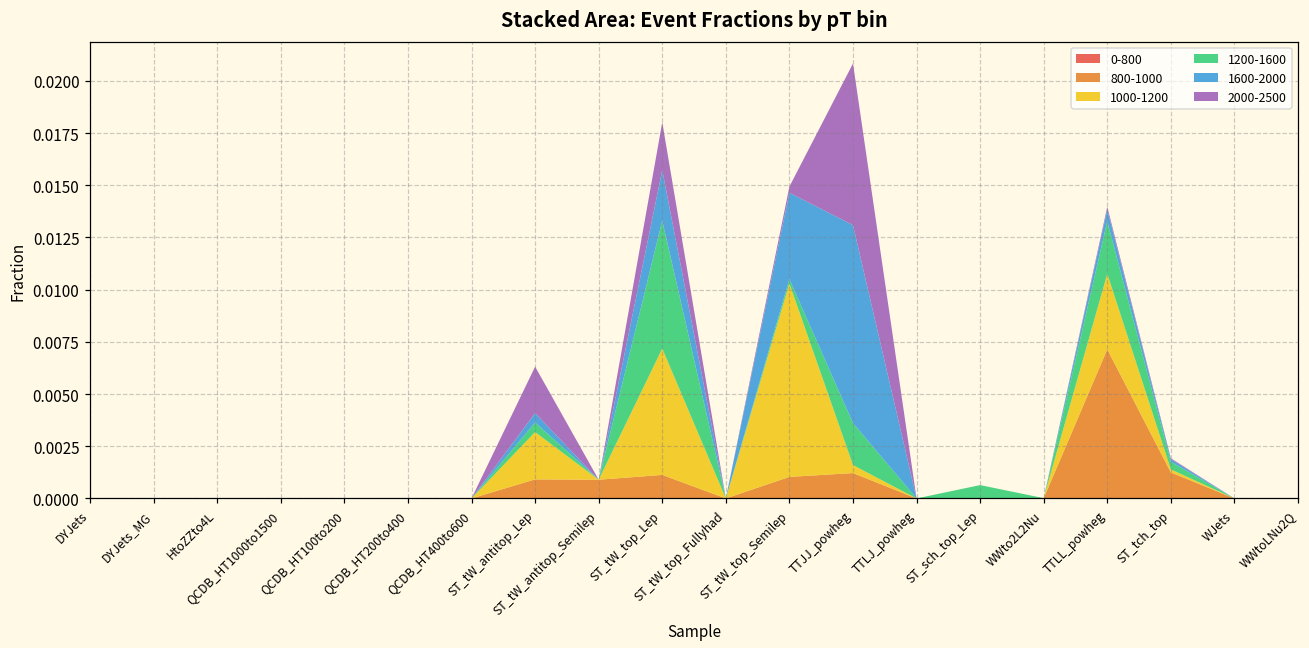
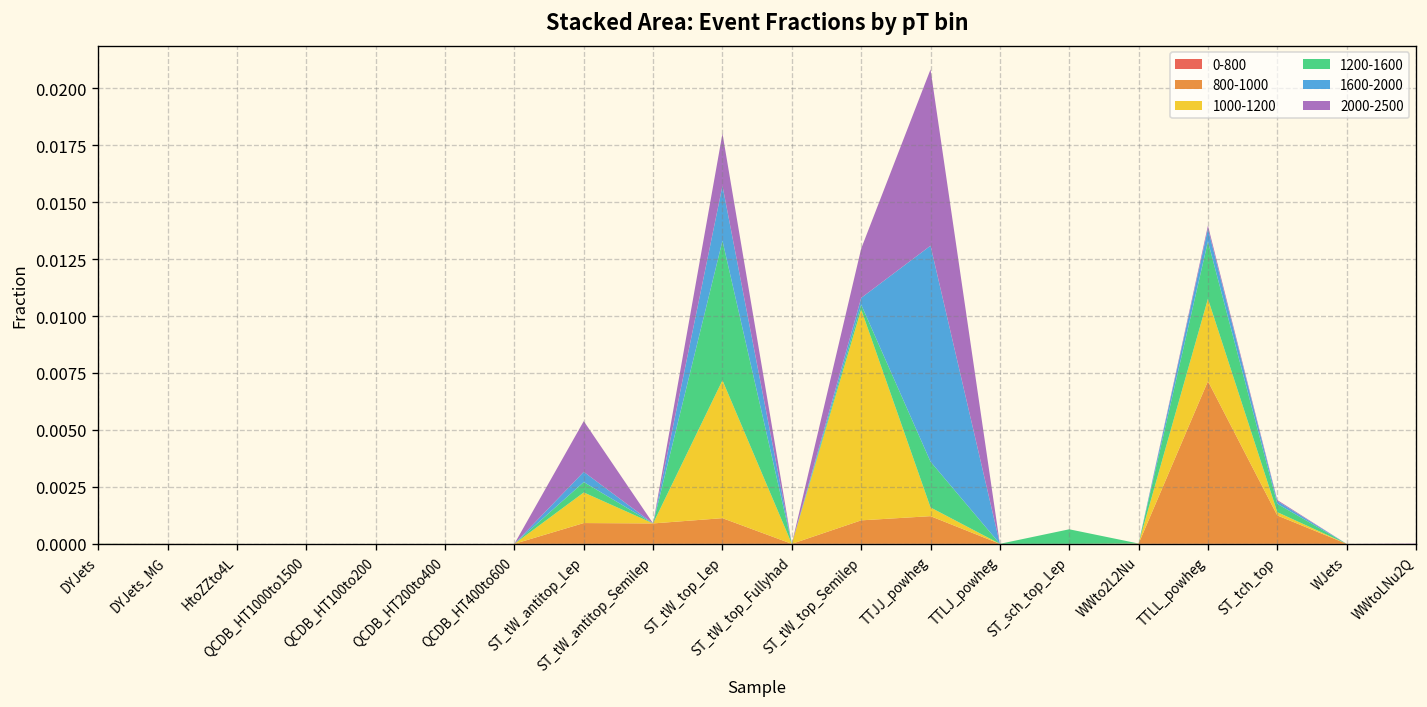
1000-1200, ST_tW_antitop_Lep: 0.0023 -> 0.0013
1600-2000, ST_tW_top_Semilep: 0.0041 -> 0.0003
2000-2500, ST_tW_top_Semilep: 0.0003 -> 0.0022
